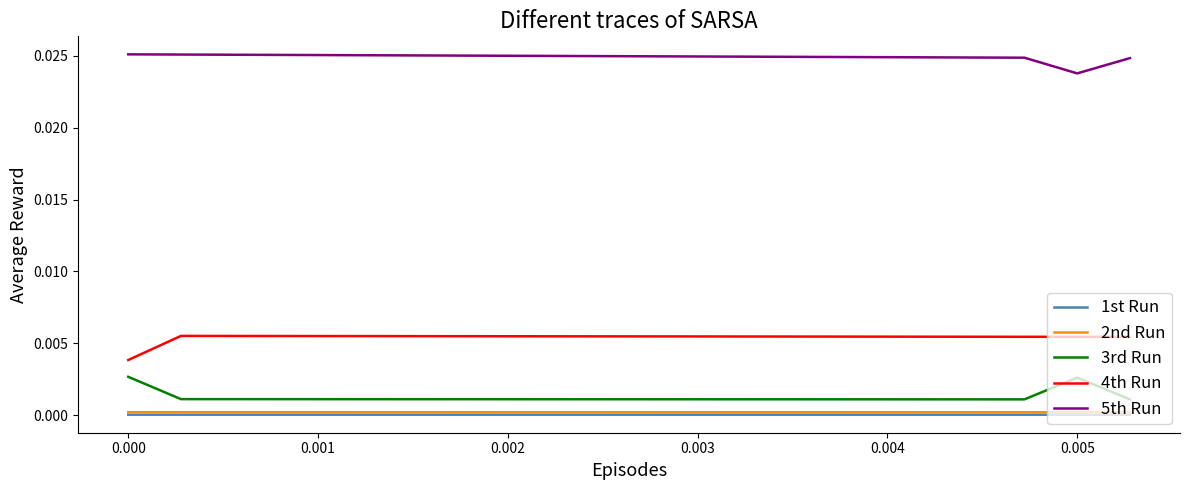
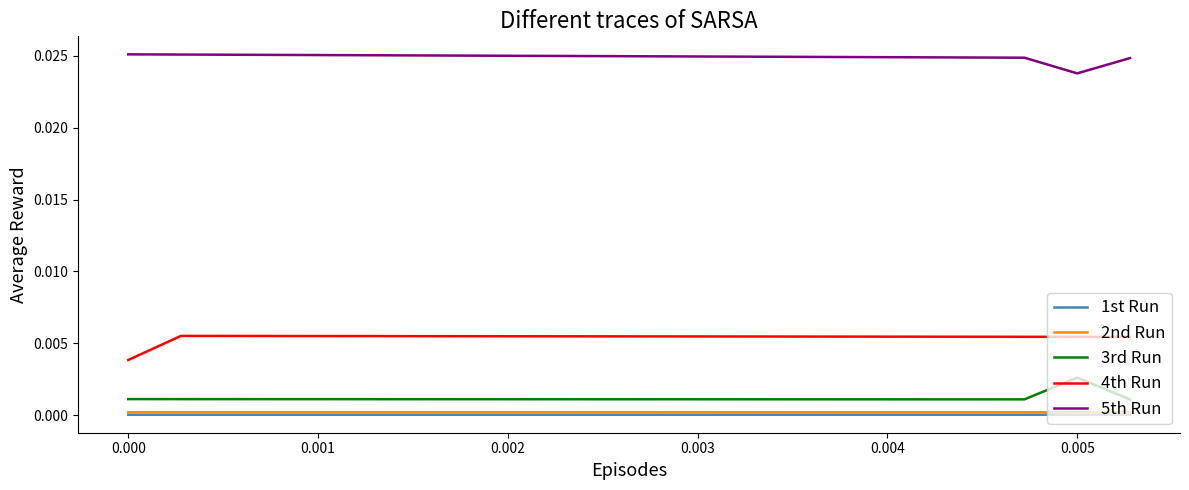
3rd Run, 0.000: 0.0027 -> 0.0011
